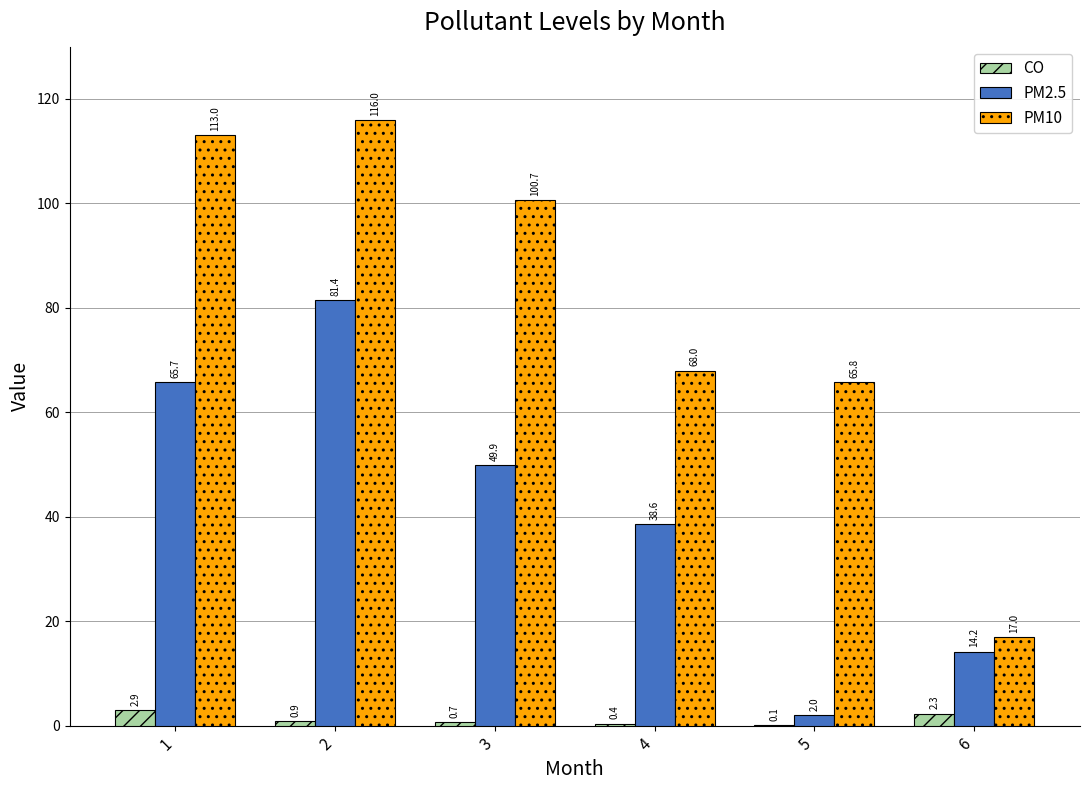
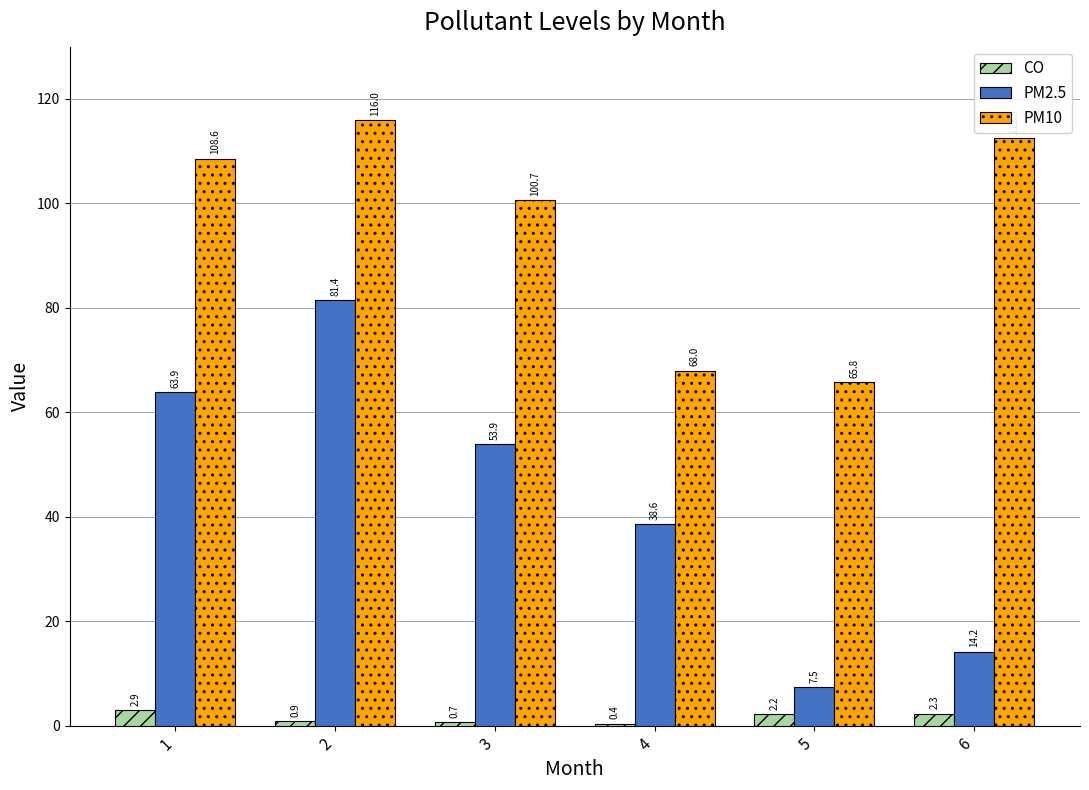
PM2.5, 1: 65.7 -> 63.9
PM10, 1: 113.0 -> 108.6
PM2.5, 3: 49.9 -> 53.9
CO, 5: 0.1 -> 2.2
PM2.5, 5: 2.0 -> 7.5
PM10, 6: 17 -> 112
